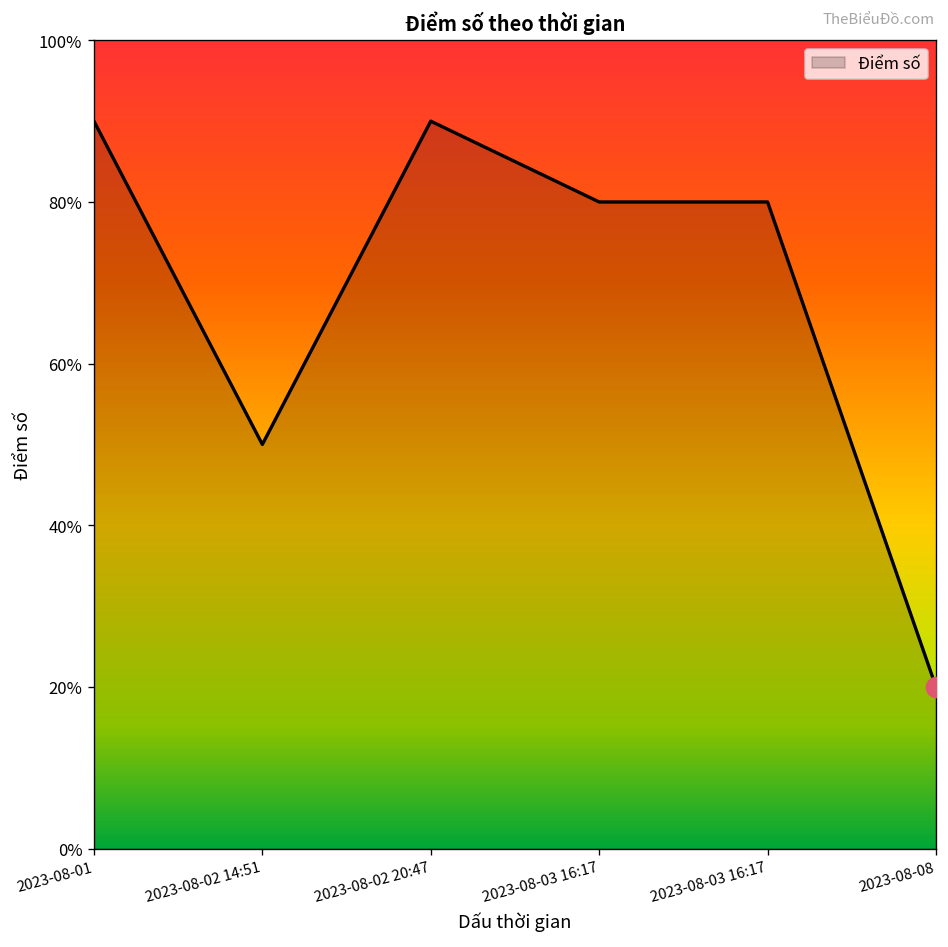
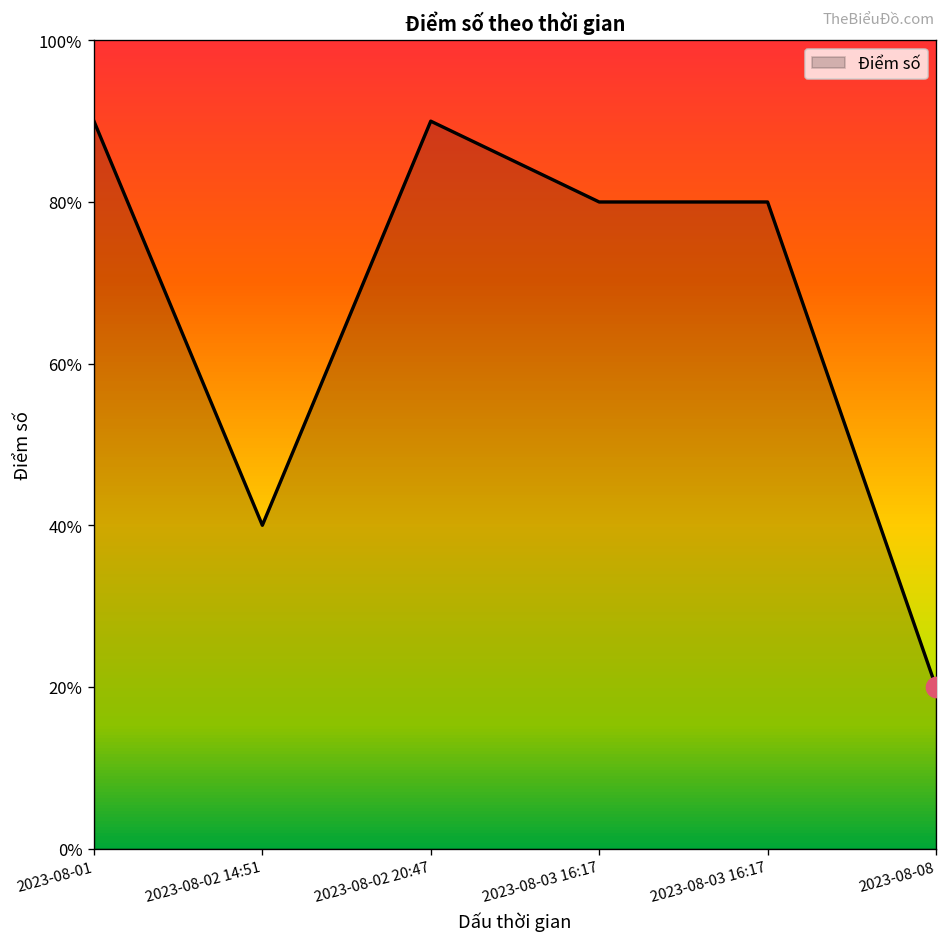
Điểm số, 2023-08-02 14:51: 50% -> 40%
